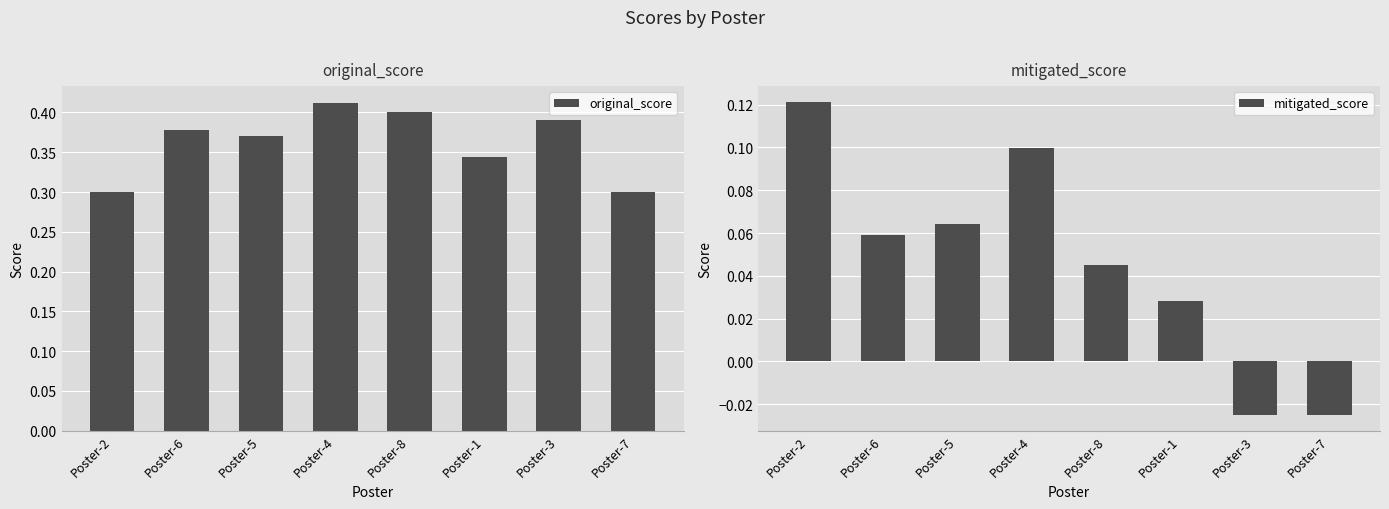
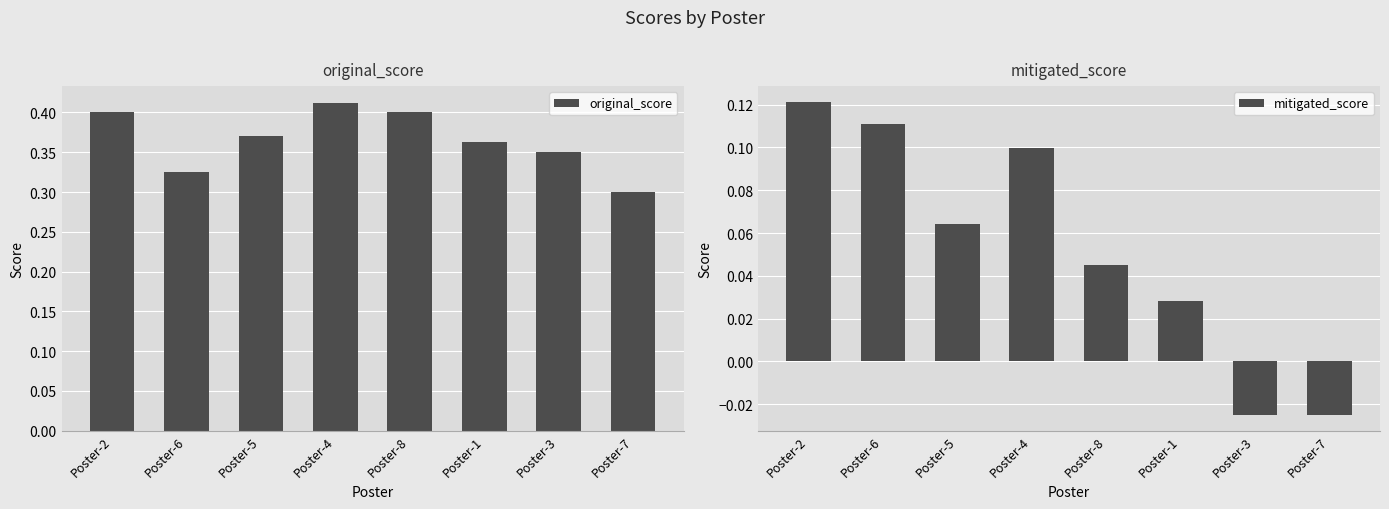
original_score, Poster-2: 0.3 -> 0.4
original_score, Poster-6: 0.38 -> 0.33
original_score, Poster-1: 0.34 -> 0.36
original_score, Poster-3: 0.39 -> 0.35
mitigated_score, Poster-6: 0.059 -> 0.111
